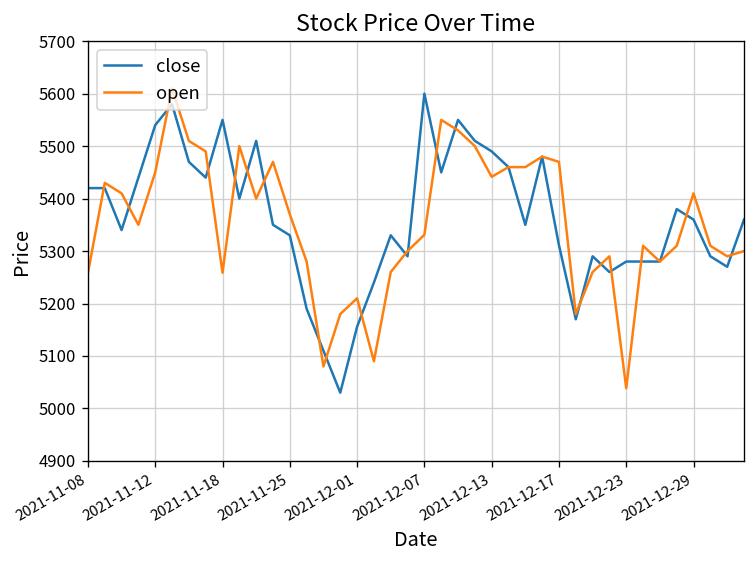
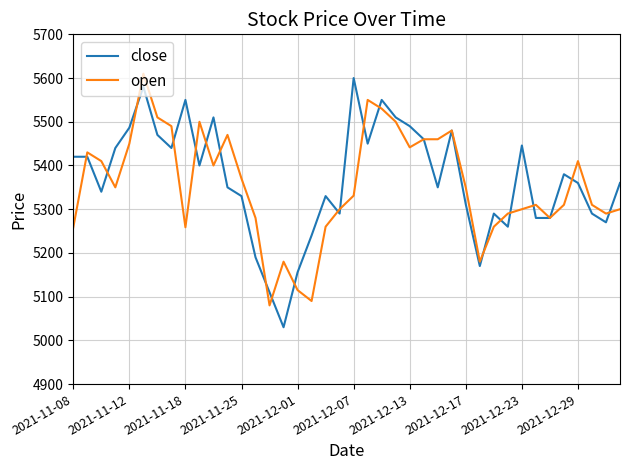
close, 2021-11-12: 5540 -> 5490
open, 2021-12-01: 5210 -> 5120
open, 2021-12-17: 5470 -> 5350
close, 2021-12-23: 5280 -> 5450
open, 2021-12-23: 5040 -> 5300
